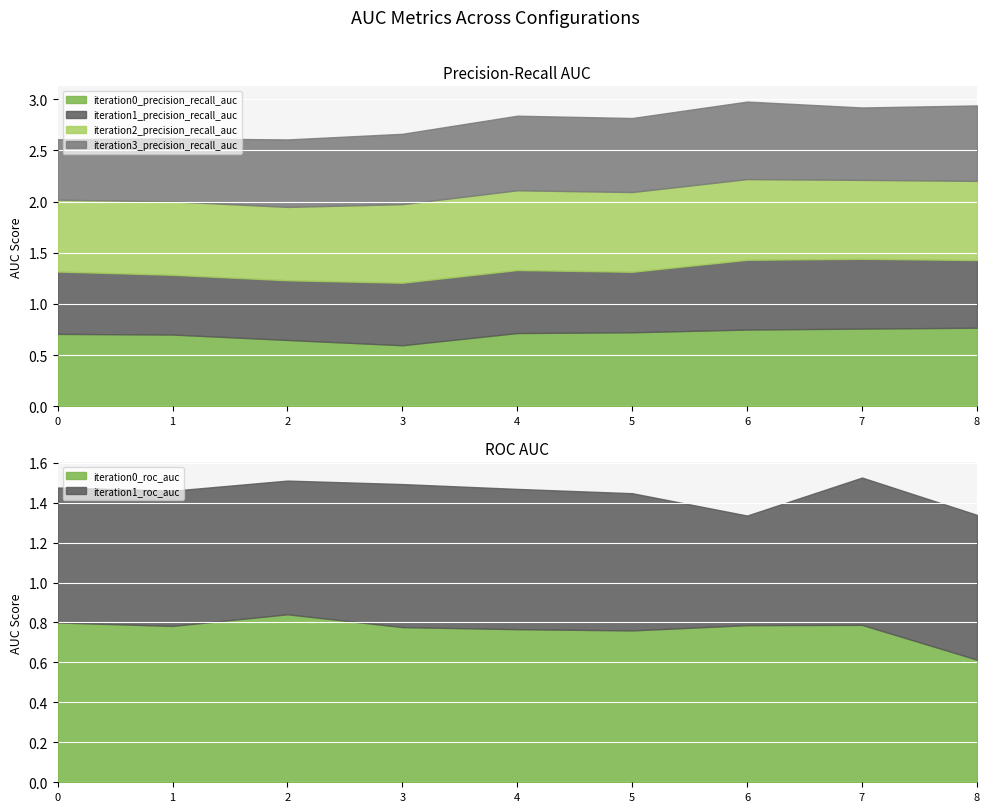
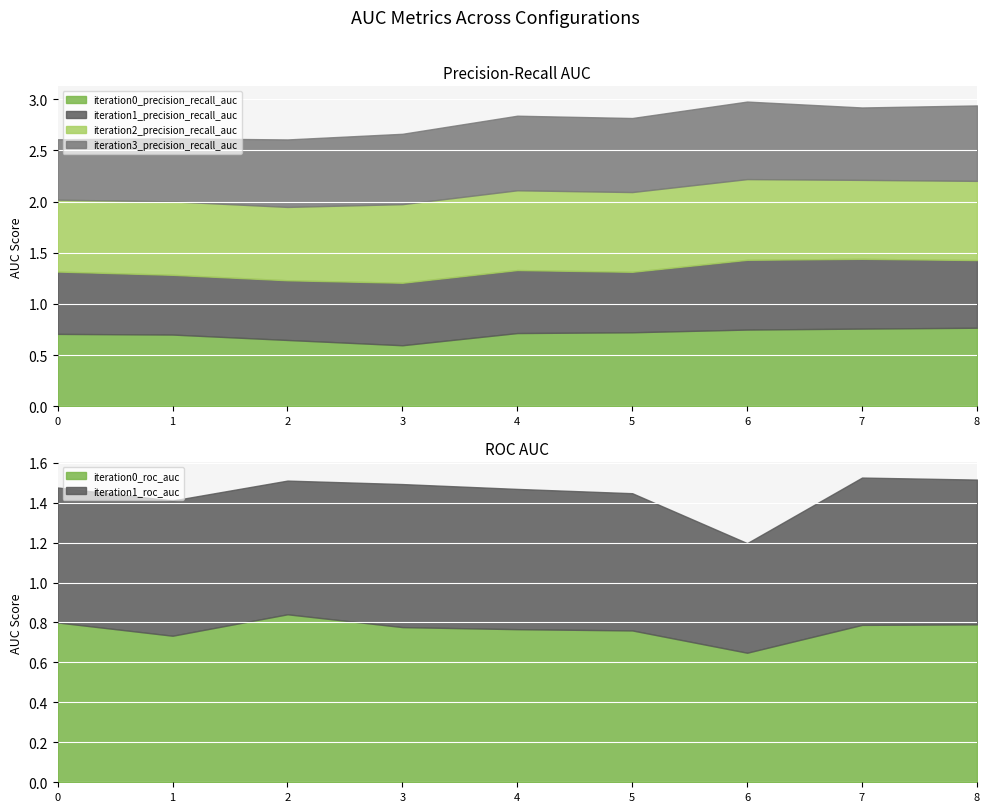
ROC AUC, iteration0_roc_auc, 1: 0.78 -> 0.73
ROC AUC, iteration0_roc_auc, 6: 0.79 -> 0.65
ROC AUC, iteration0_roc_auc, 8: 0.61 -> 0.79
